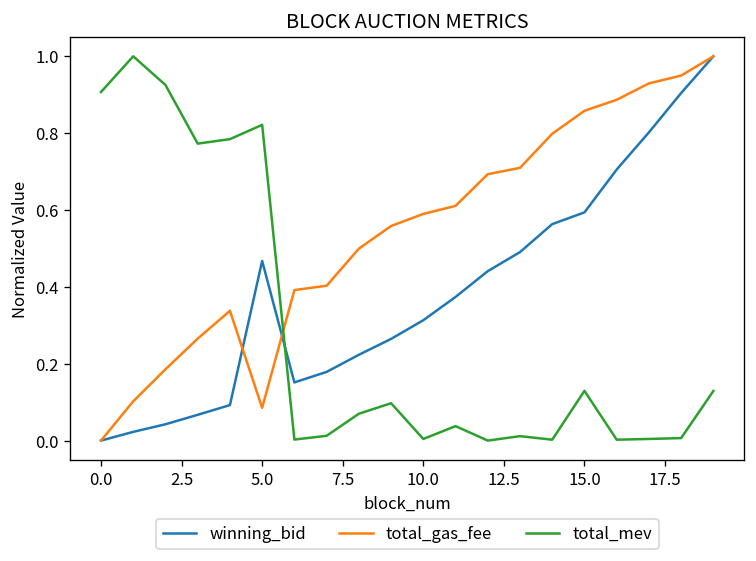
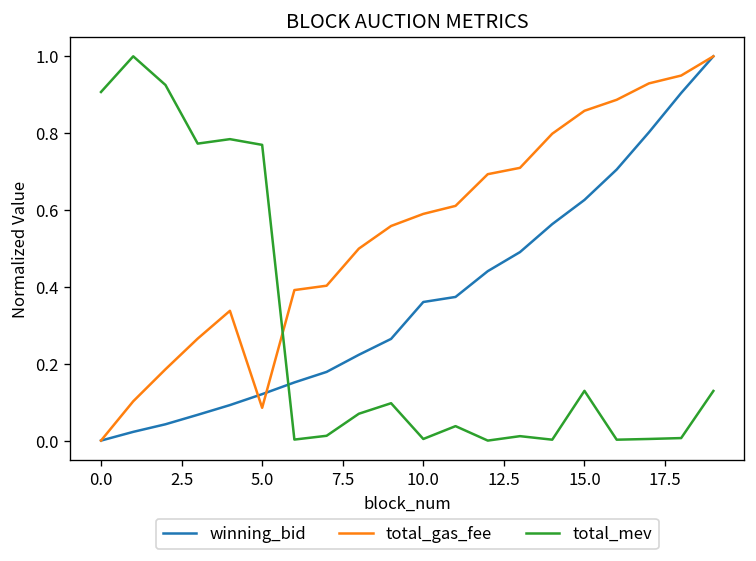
winning_bid, 5.0: 0.47 -> 0.12
total_mev, 5.0: 0.82 -> 0.77
winning_bid, 10.0: 0.31 -> 0.36
winning_bid, 15.0: 0.59 -> 0.63
